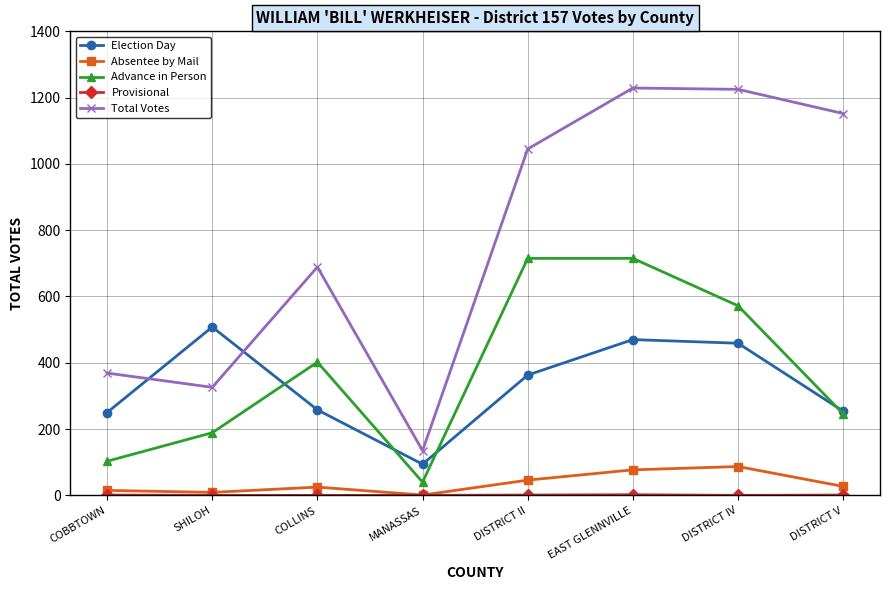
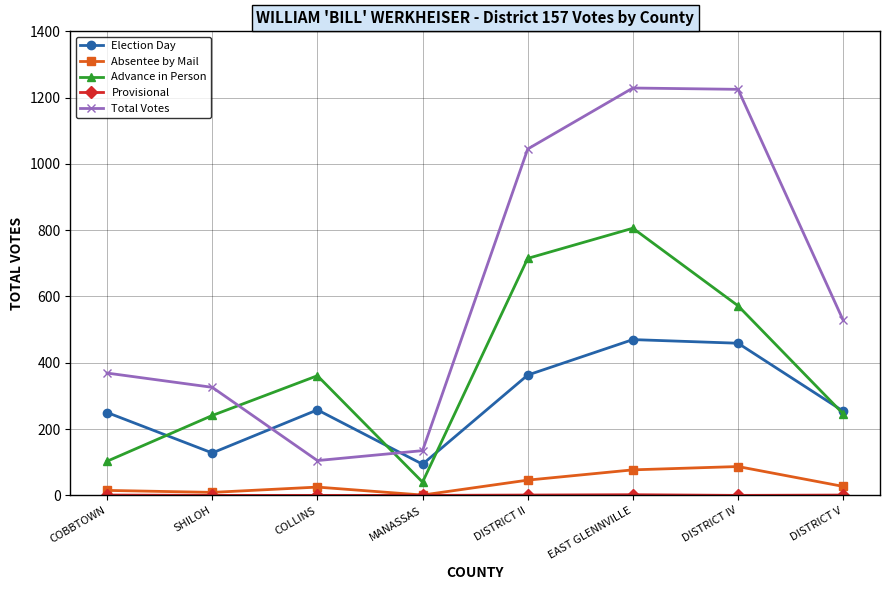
Election Day, SHILOH: 510 -> 130
Advance in Person, SHILOH: 190 -> 240
Advance in Person, COLLINS: 400 -> 360
Total Votes, COLLINS: 690 -> 110
Advance in Person, EAST GLENNVILLE: 720 -> 810
Total Votes, DISTRICT V: 1150 -> 530
